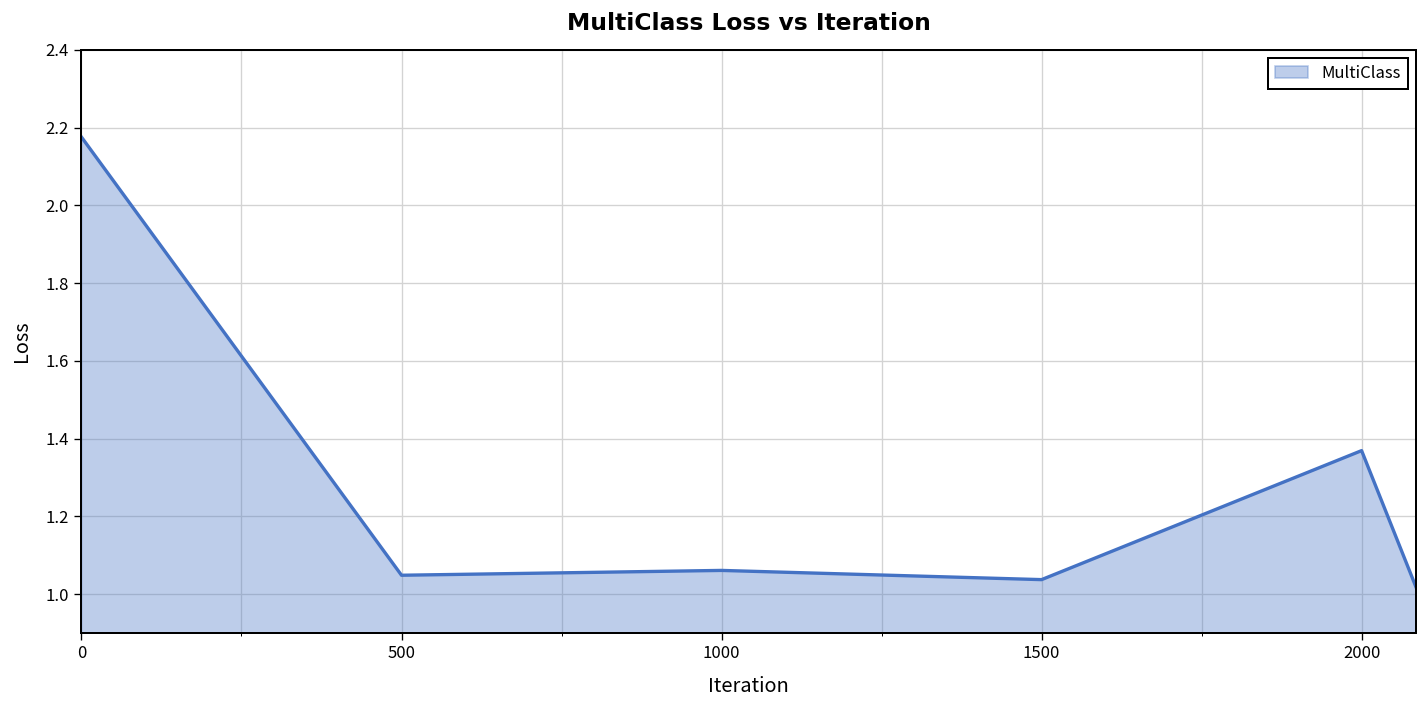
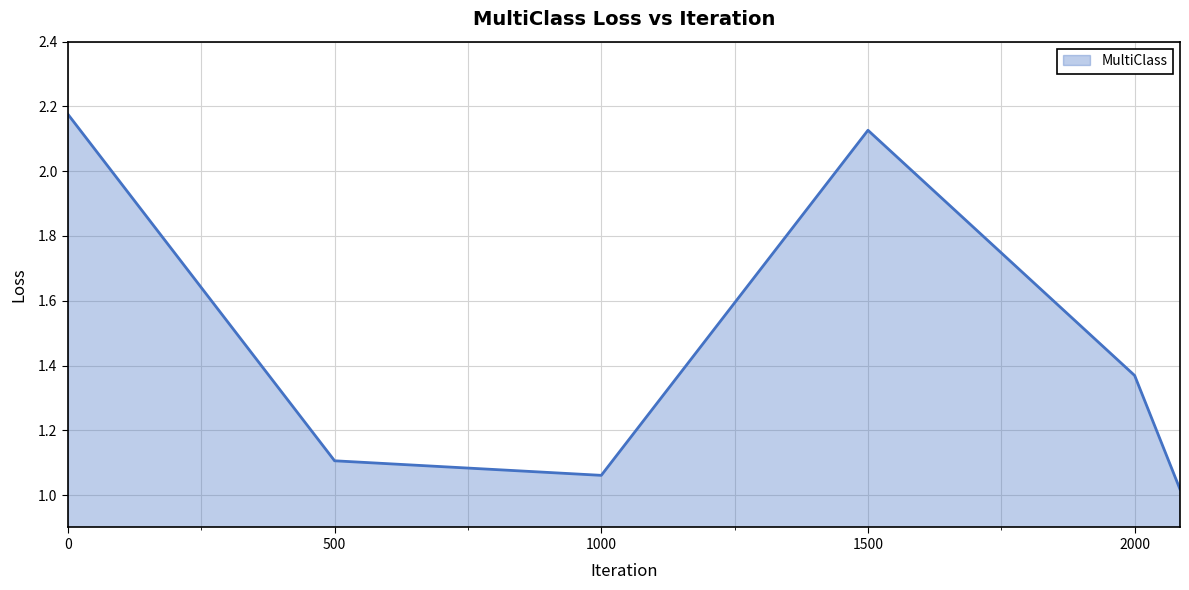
500: 1.05 -> 1.11
1500: 1.04 -> 2.13
